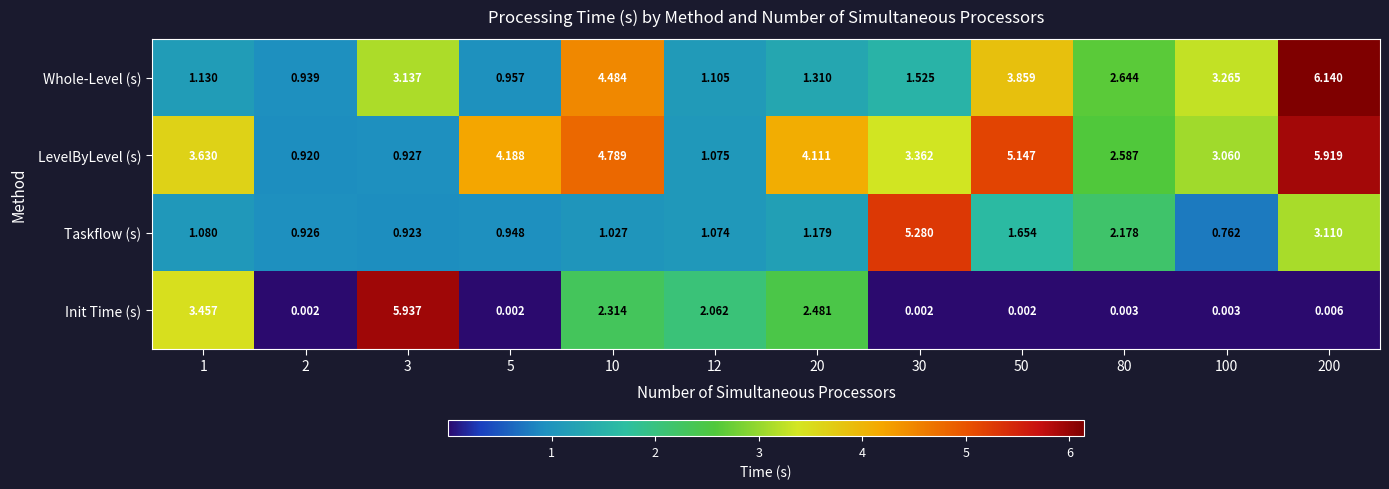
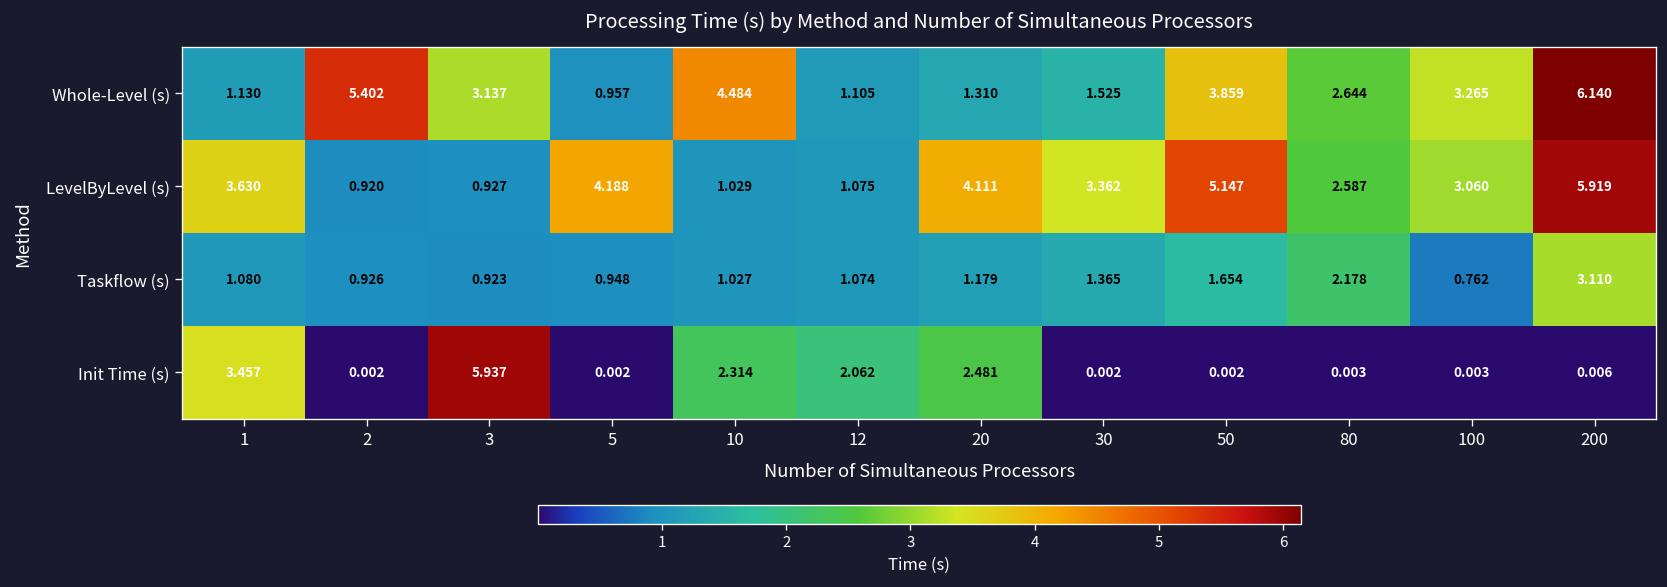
Whole-Level (s), 2: 0.939 -> 5.402
LevelByLevel (s), 10: 4.789 -> 1.029
Taskflow (s), 30: 5.280 -> 1.365
